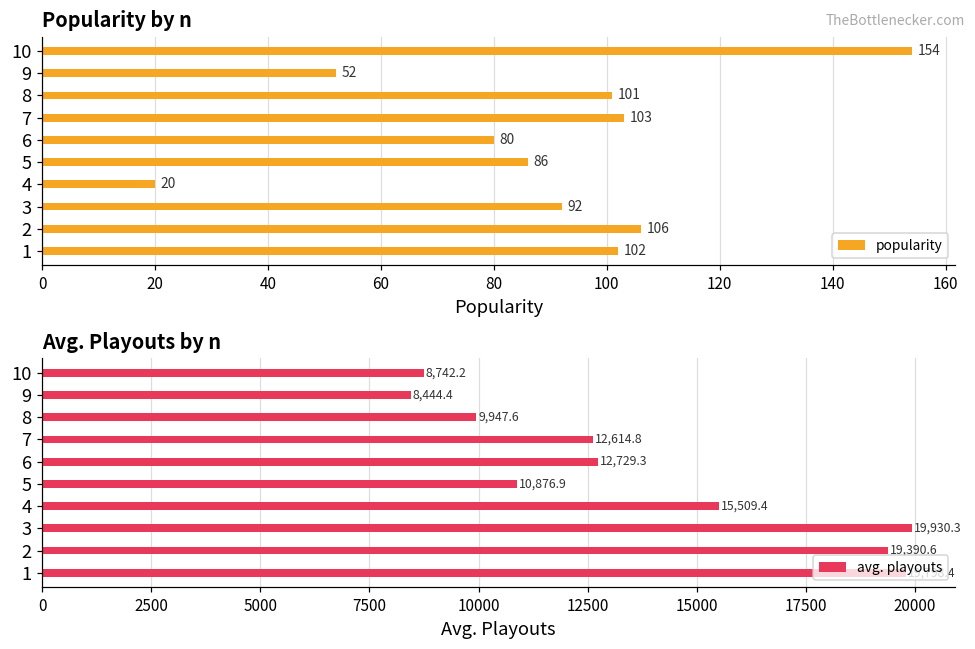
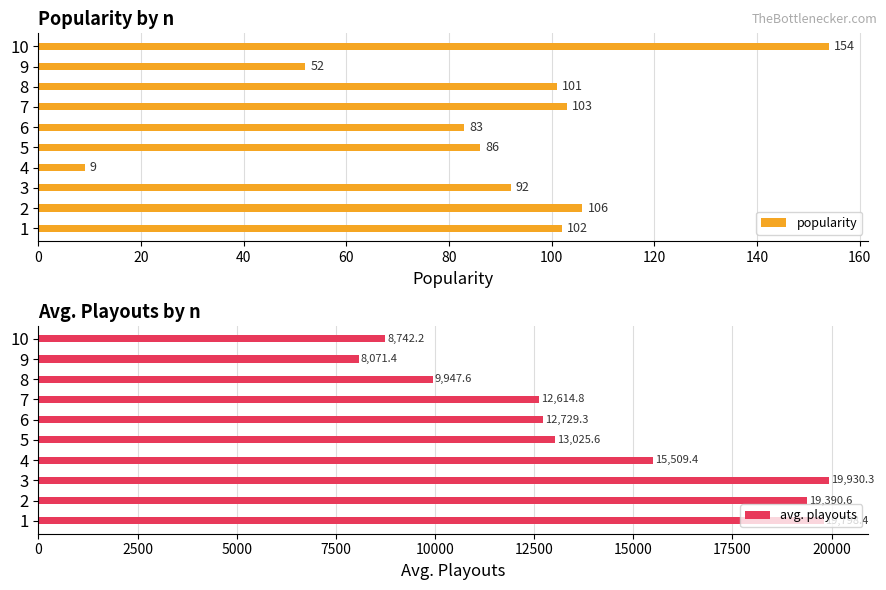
Popularity by n, 6: 80 -> 83
Popularity by n, 4: 20 -> 9
Avg. Playouts by n, 9: 8,444.4 -> 8,071.4
Avg. Playouts by n, 5: 10,876.9 -> 13,025.6
